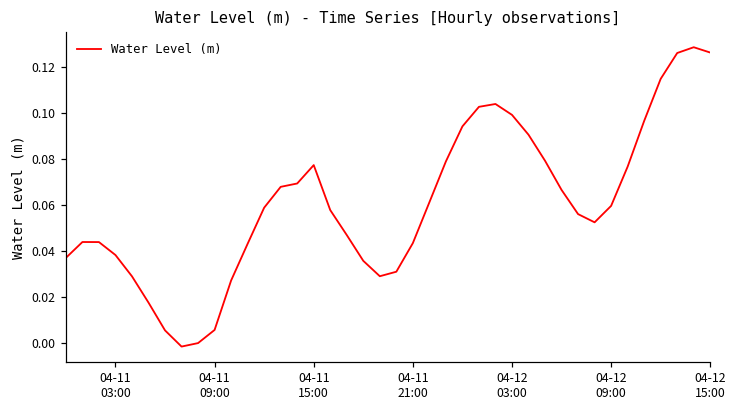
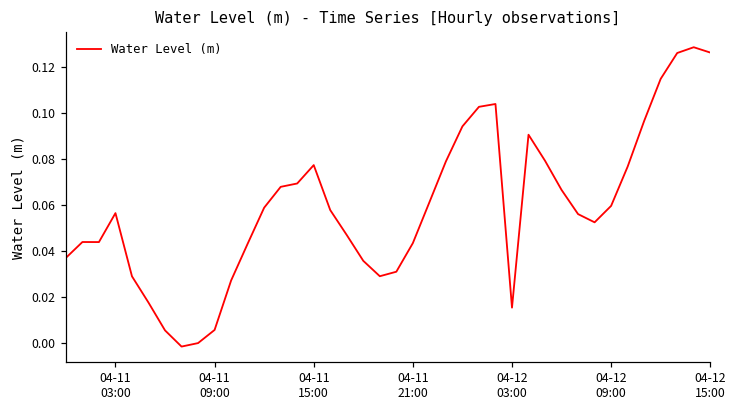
04-11 03:00: 0.038 -> 0.056
04-12 03:00: 0.099 -> 0.015
